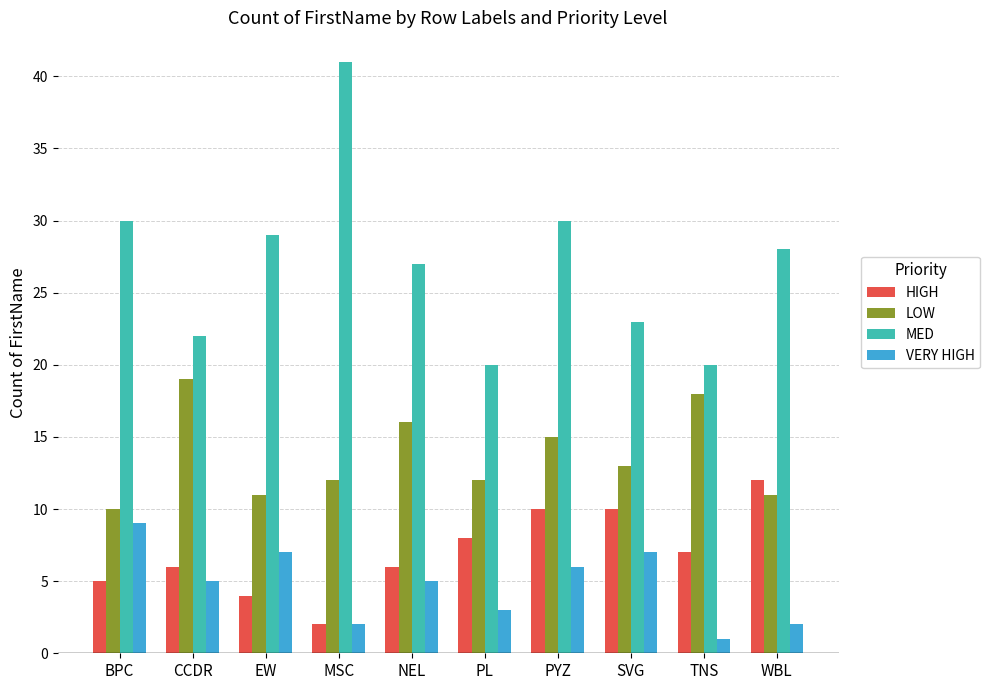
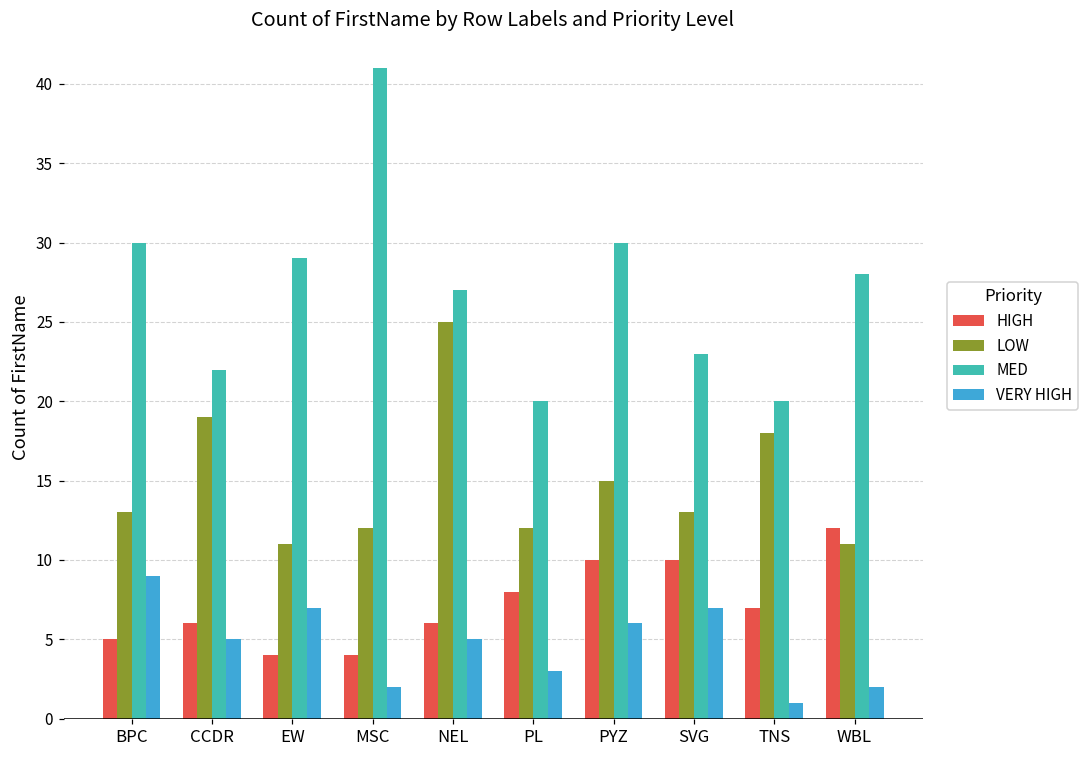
LOW, BPC: 10 -> 13
HIGH, MSC: 2 -> 4
LOW, NEL: 16 -> 25
